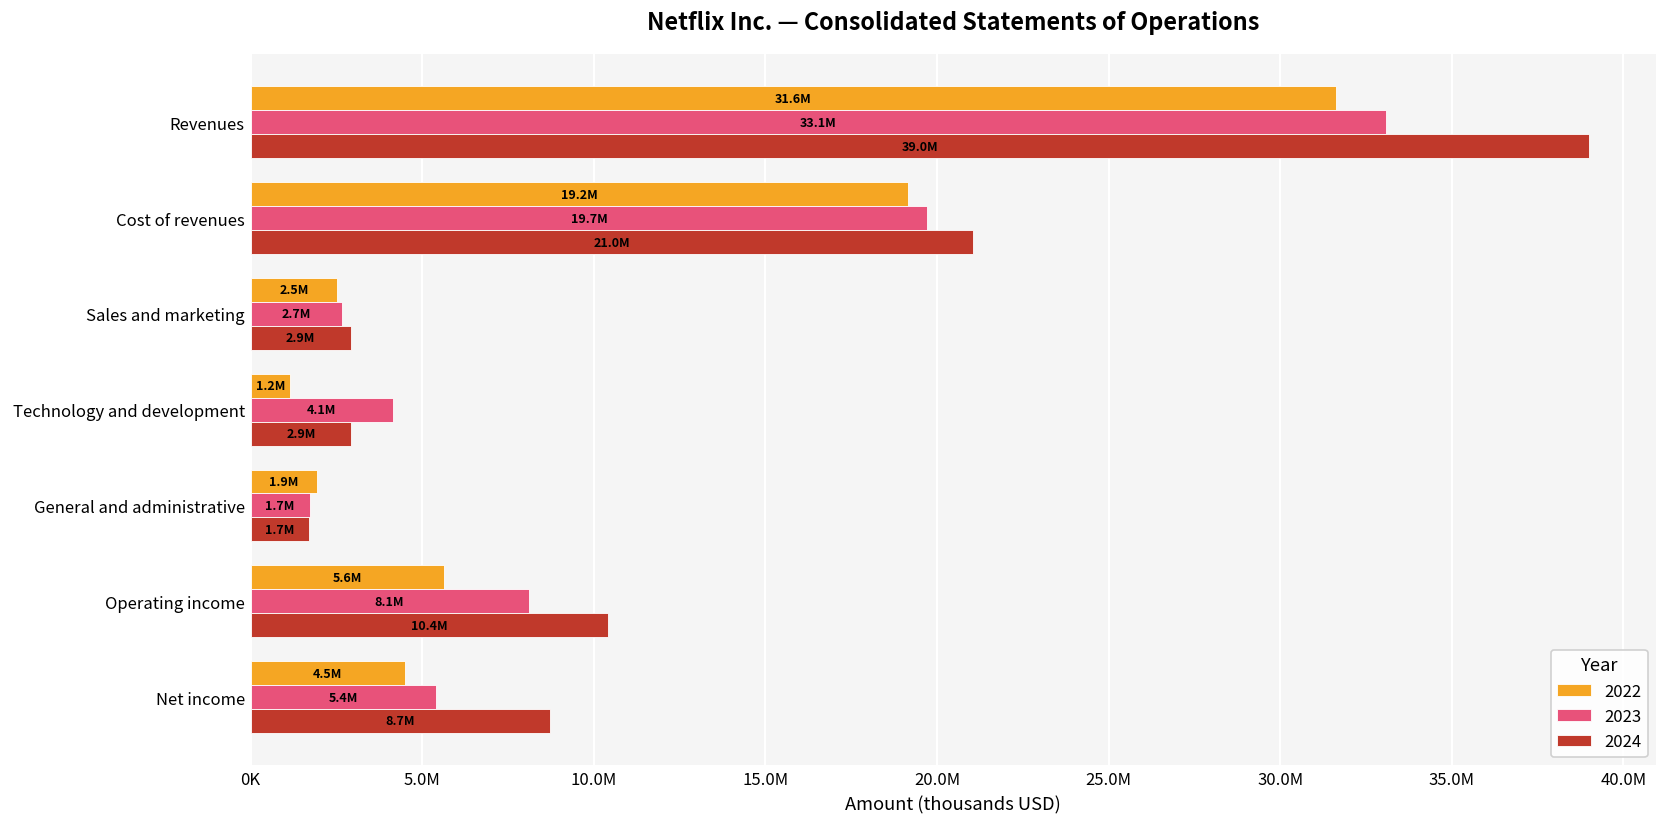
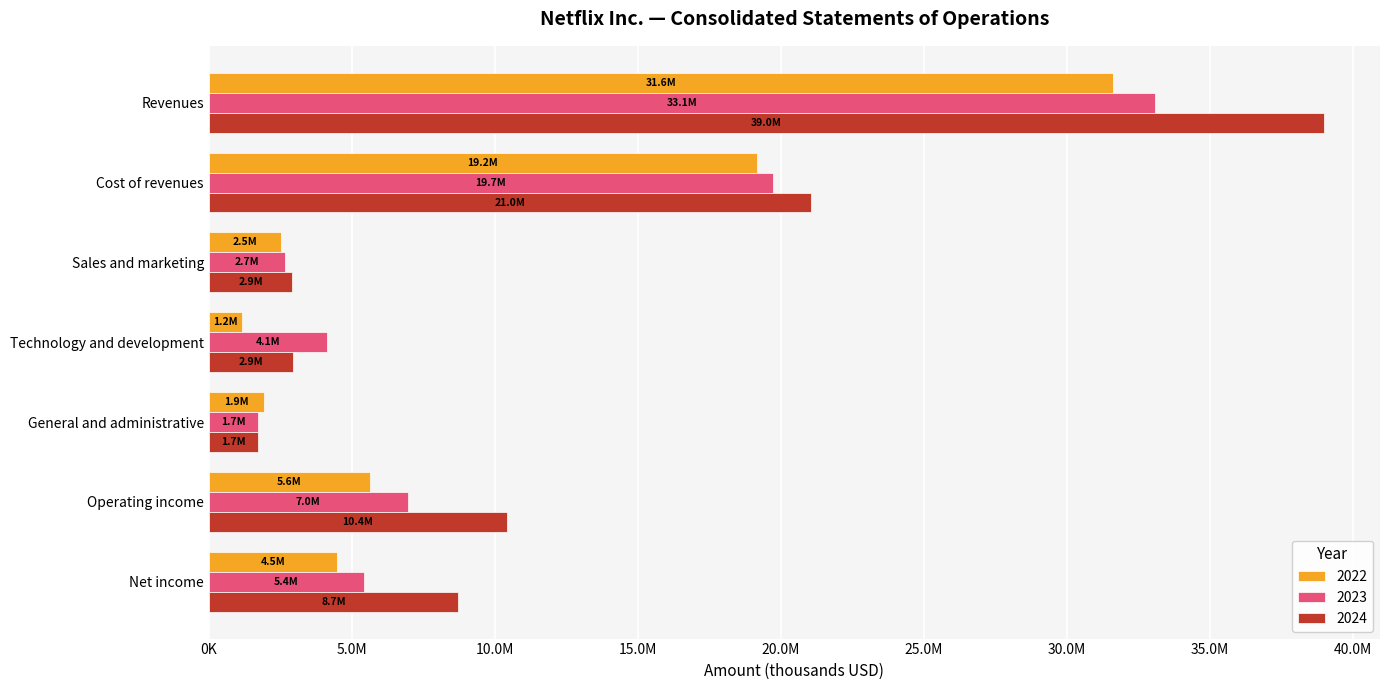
2023, Operating income: 8.1M -> 7.0M
